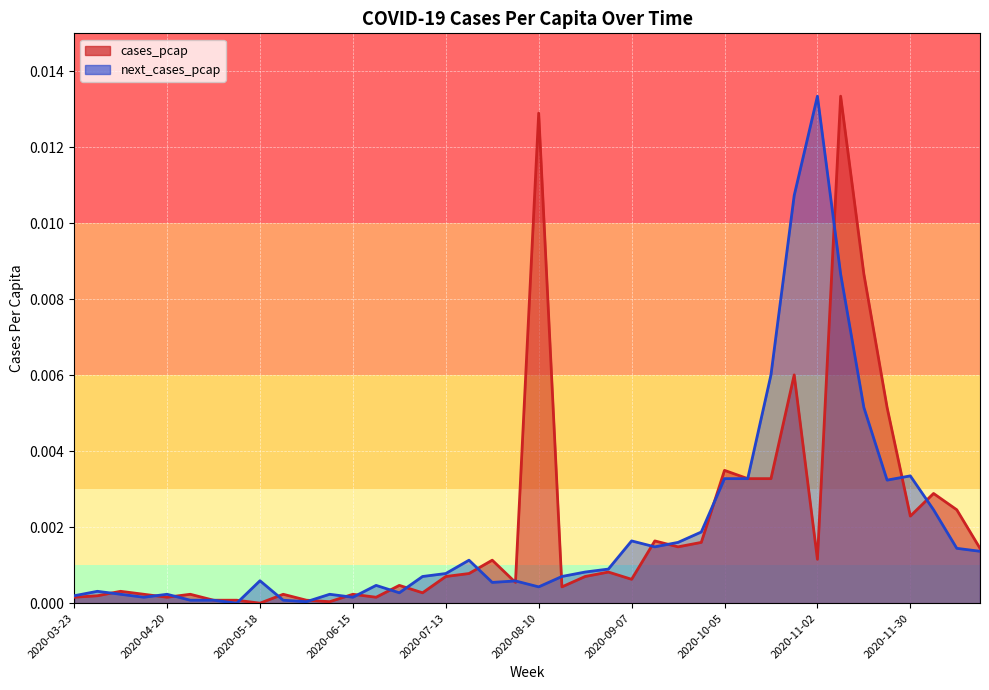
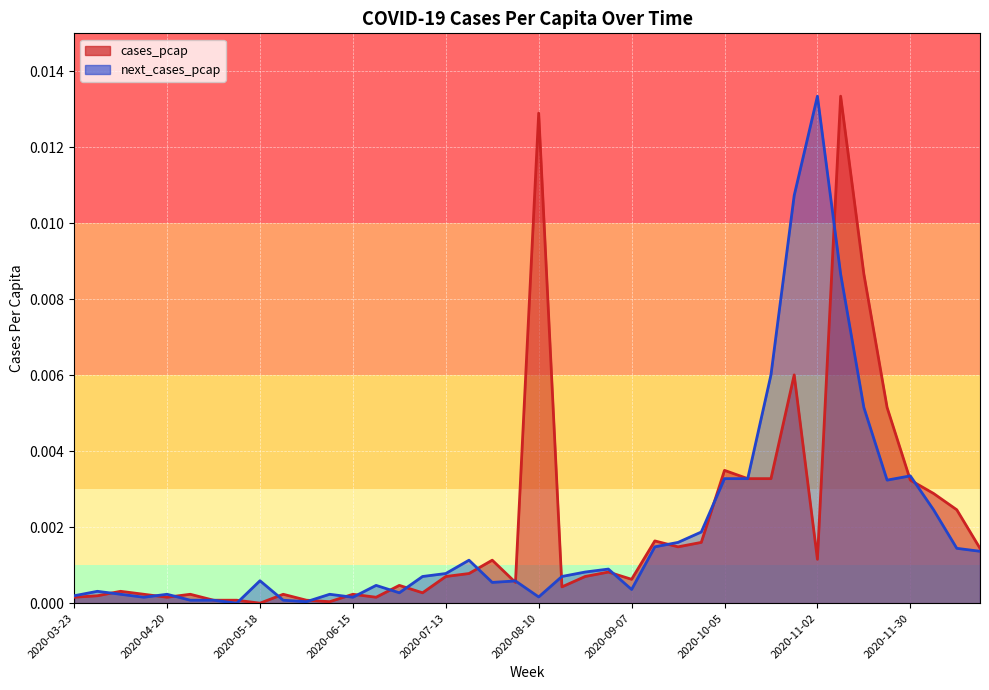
next_cases_pcap, 2020-08-10: 0.0004 -> 0.0002
next_cases_pcap, 2020-09-07: 0.0016 -> 0.0004
cases_pcap, 2020-11-30: 0.0023 -> 0.0032
